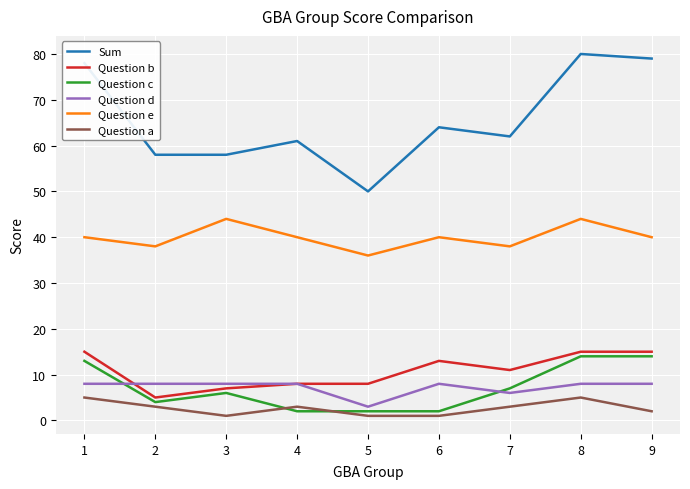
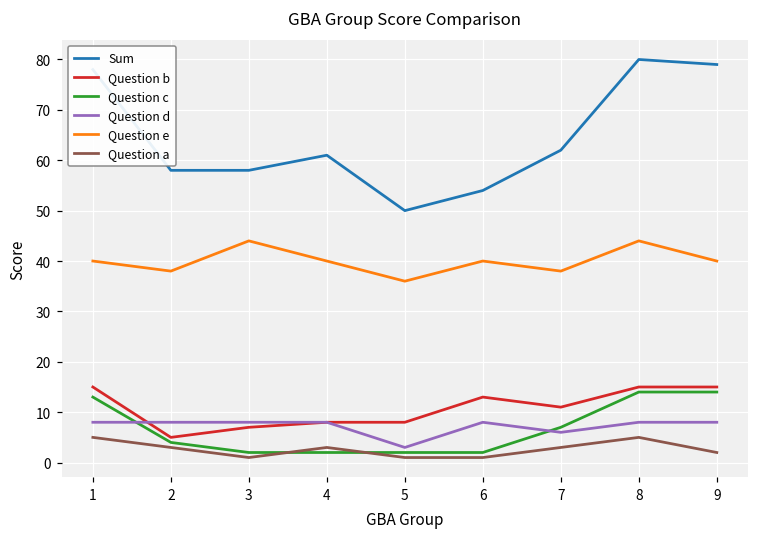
Question c, 3: 6 -> 2
Sum, 6: 64 -> 54
